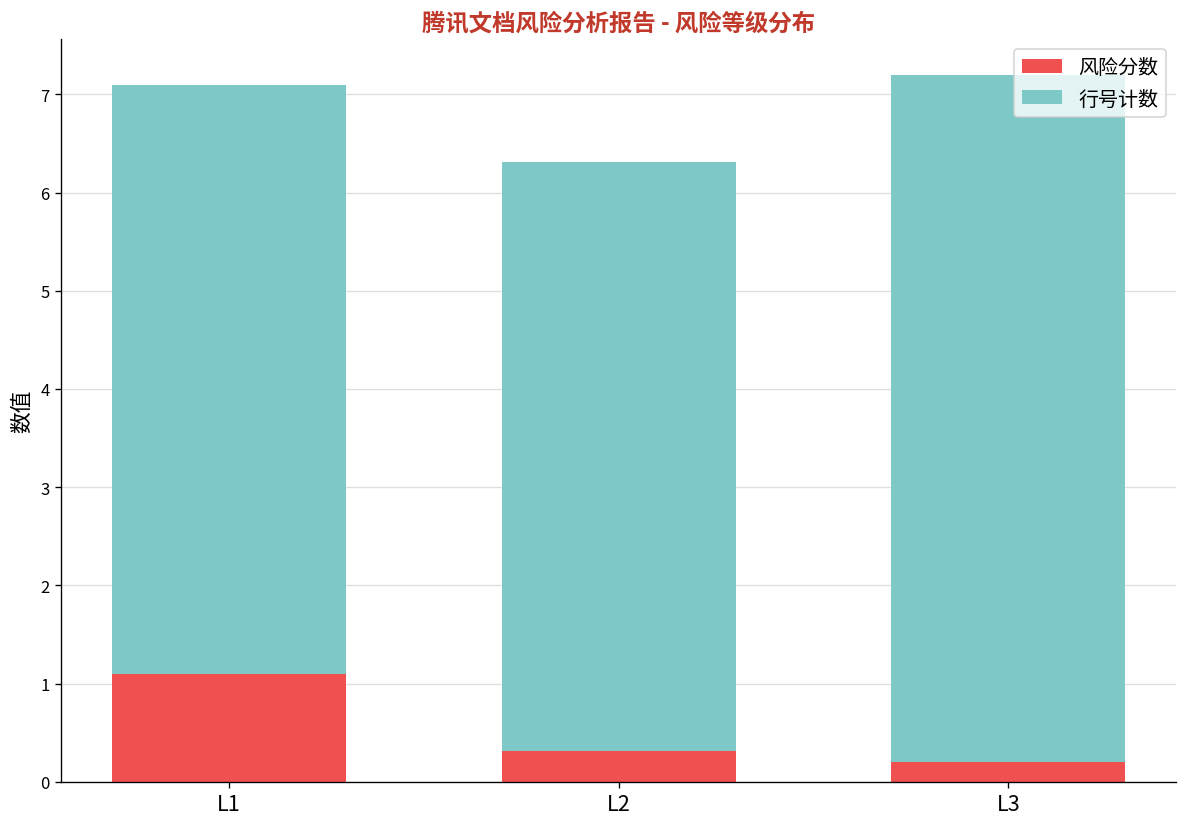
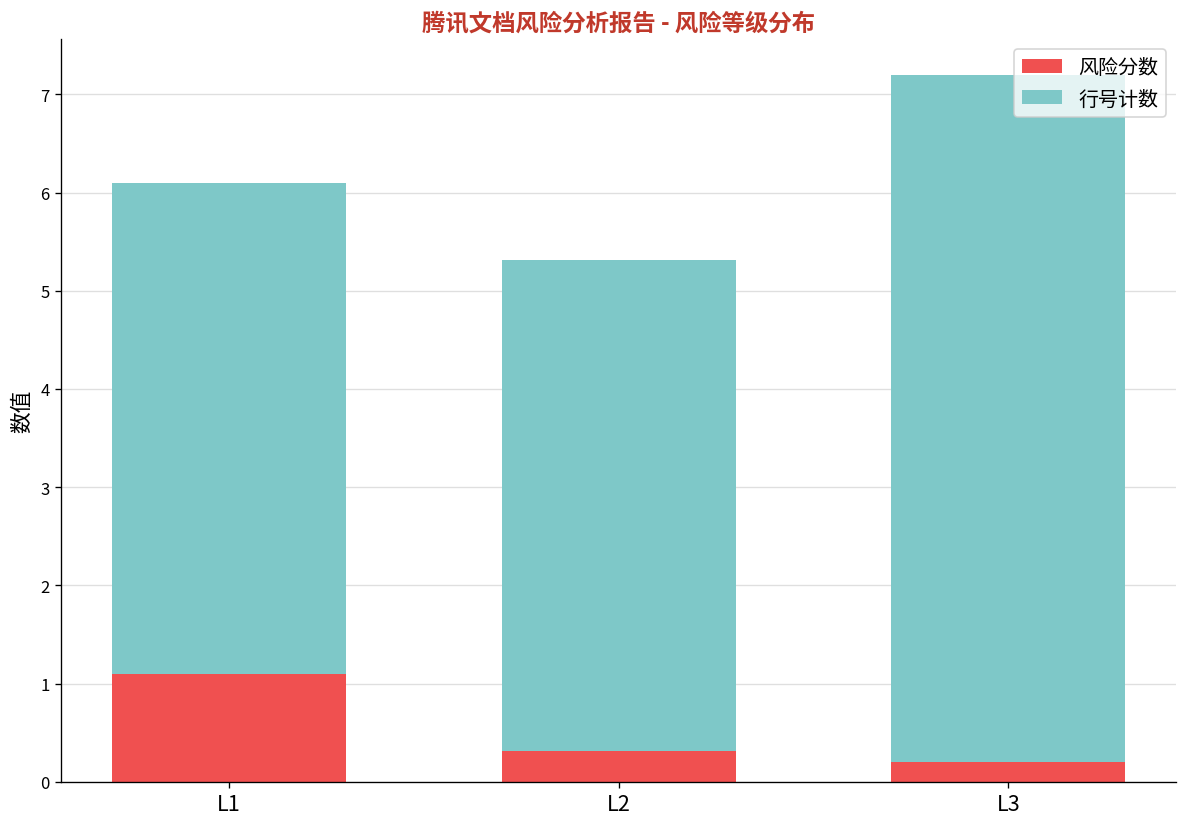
行号计数, L1: 6 -> 5
行号计数, L2: 6 -> 5
